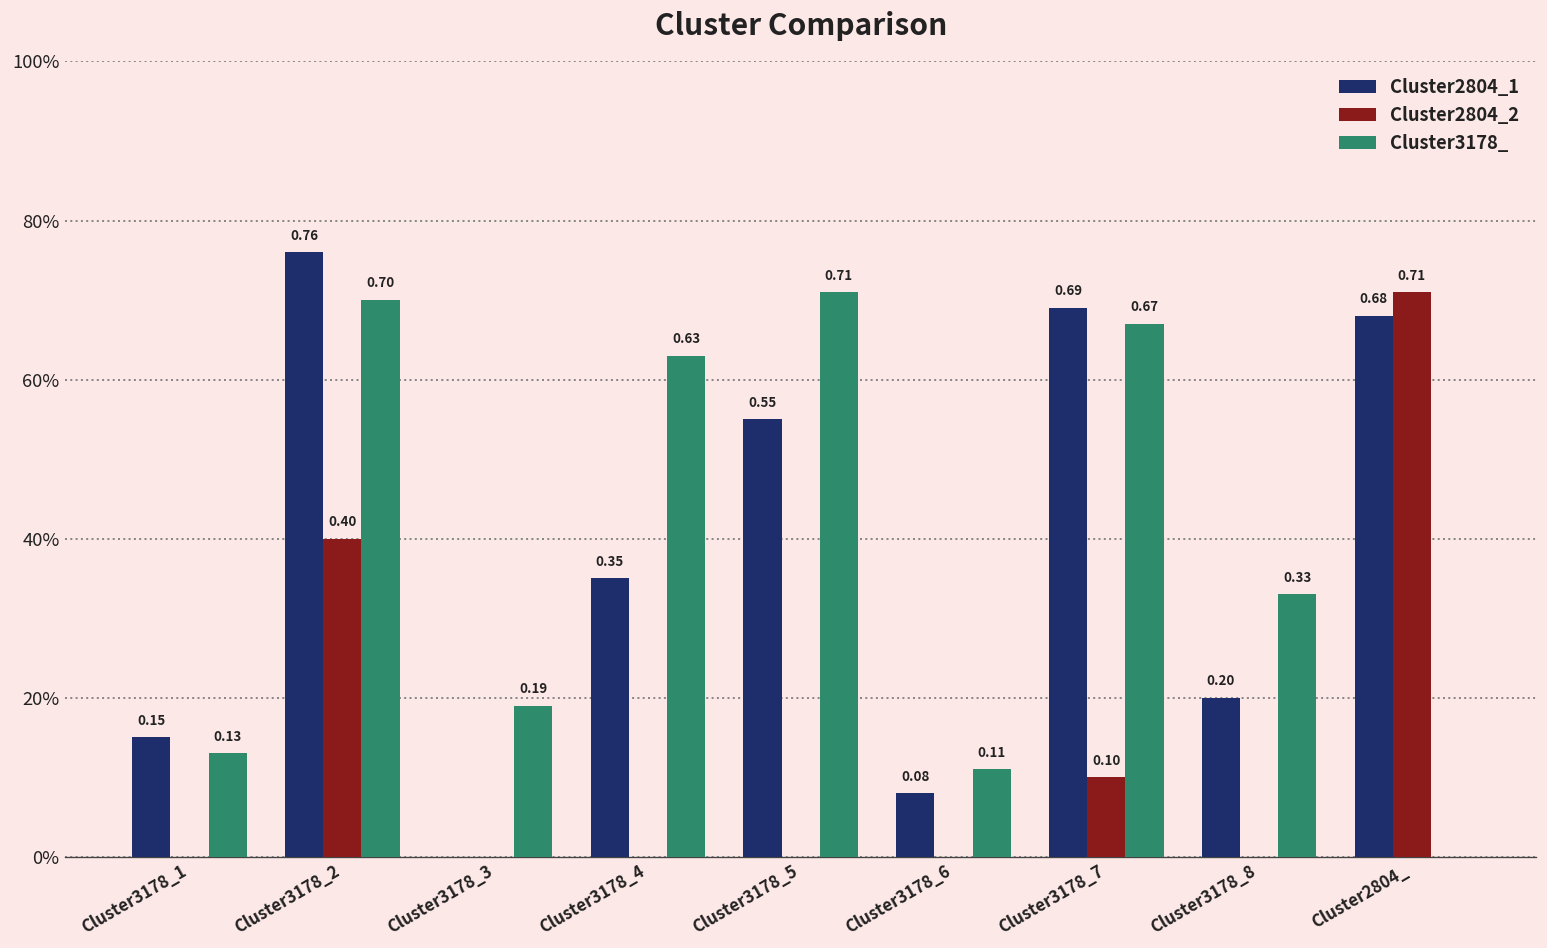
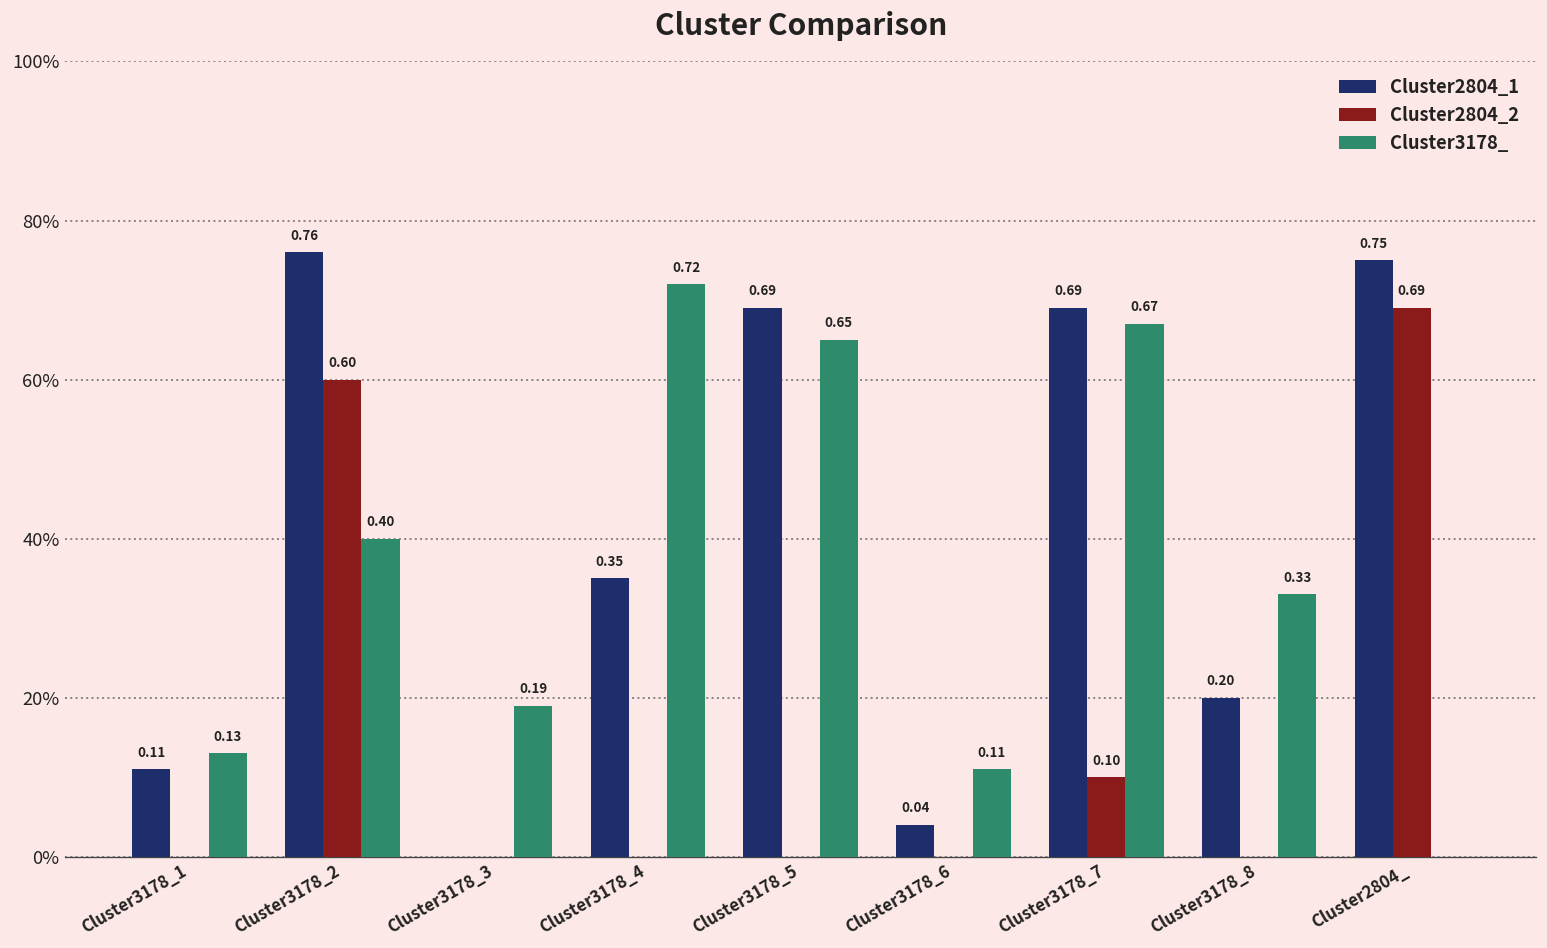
Cluster2804_1, Cluster3178_1: 0.15 -> 0.11
Cluster2804_2, Cluster3178_2: 0.40 -> 0.60
Cluster3178_, Cluster3178_2: 0.70 -> 0.40
Cluster3178_, Cluster3178_4: 0.63 -> 0.72
Cluster2804_1, Cluster3178_5: 0.55 -> 0.69
Cluster3178_, Cluster3178_5: 0.71 -> 0.65
Cluster2804_1, Cluster3178_6: 0.08 -> 0.04
Cluster2804_1, Cluster2804_: 0.68 -> 0.75
Cluster2804_2, Cluster2804_: 0.71 -> 0.69
